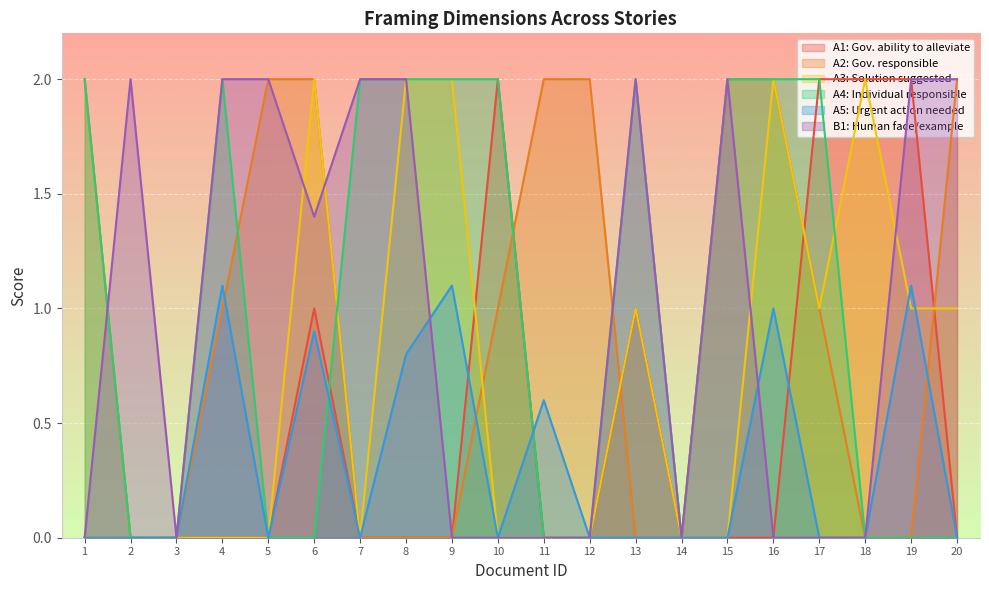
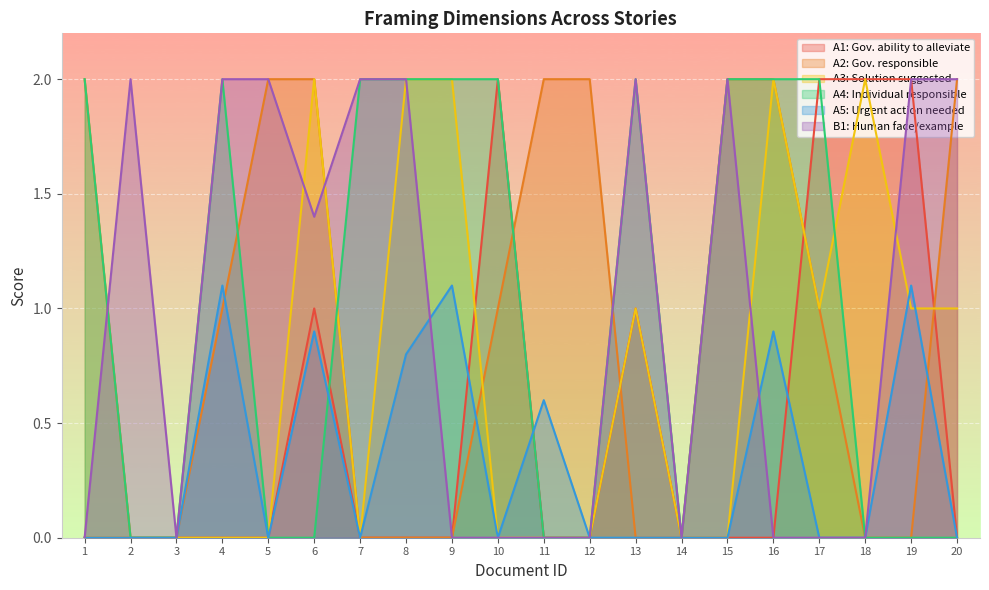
A5: Urgent action needed, 16: 1.0 -> 0.9
